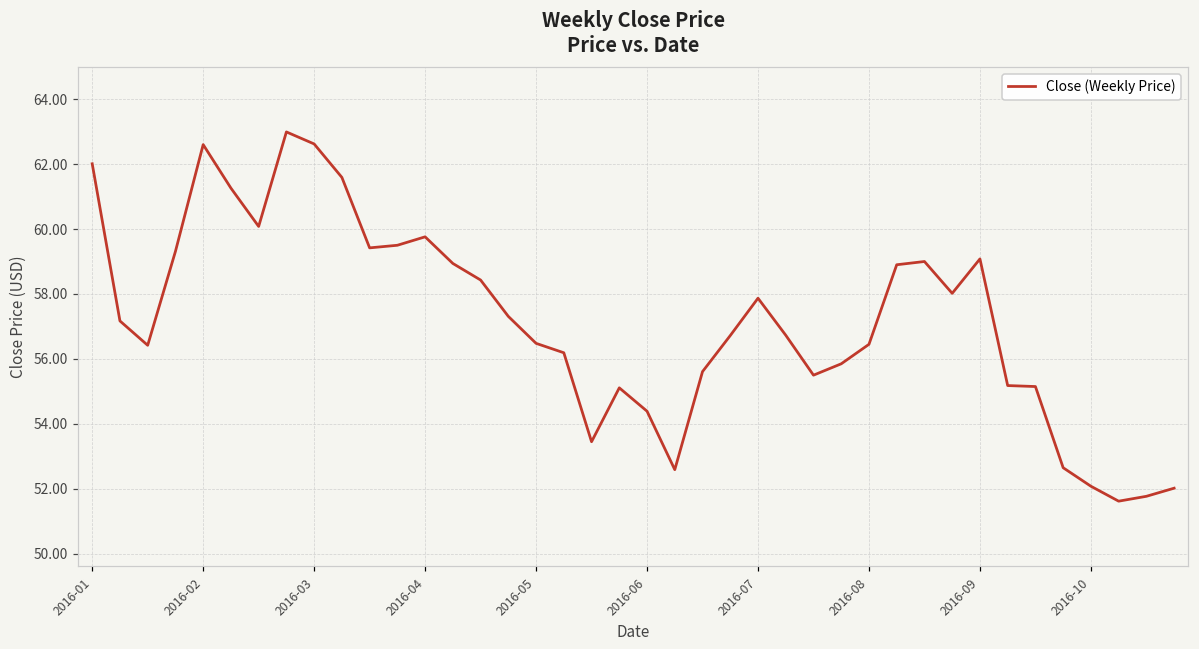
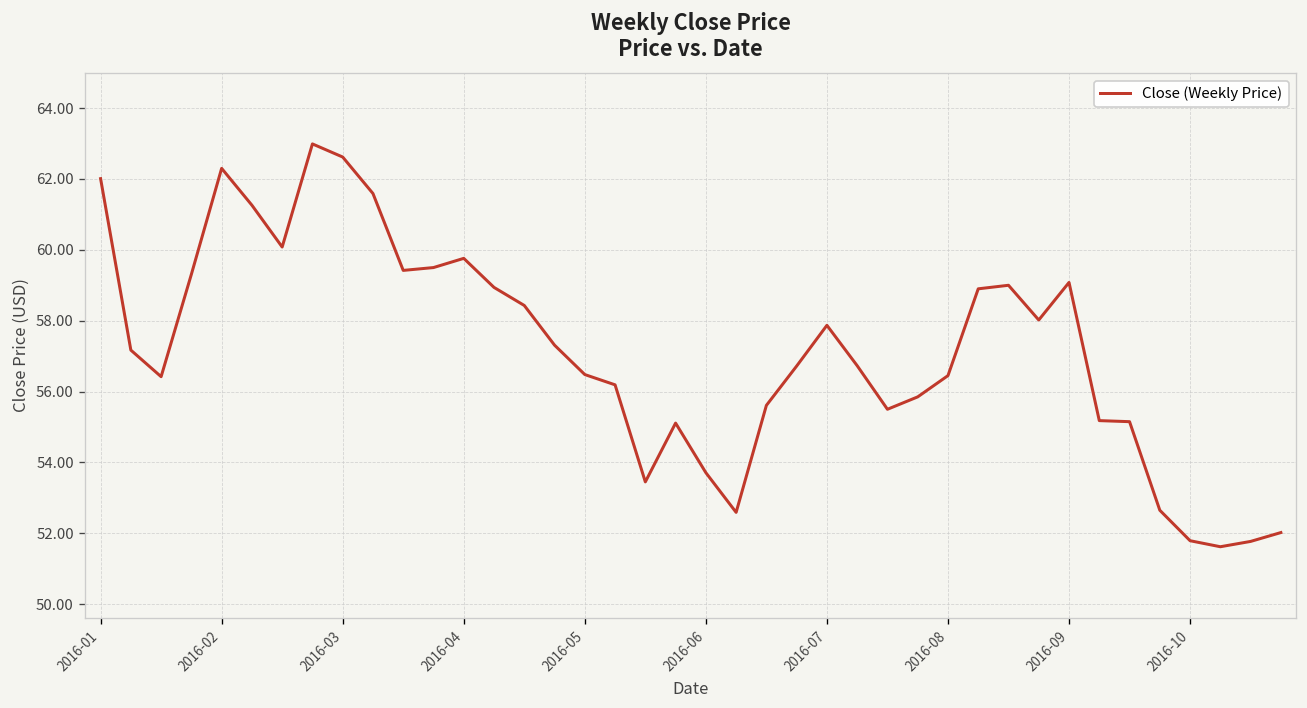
2016-02: 62.6 -> 62.3
2016-06: 54.4 -> 53.7
2016-10: 52.1 -> 51.8
